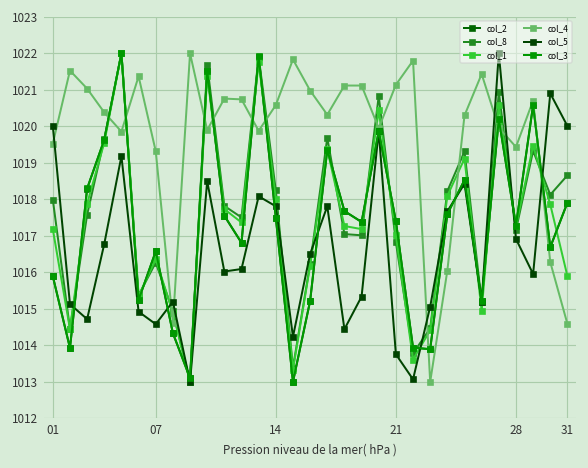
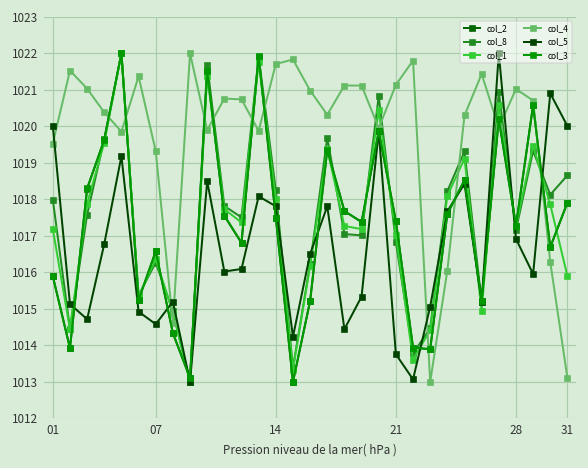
col_4, 14: 1020.6 -> 1021.7
col_4, 28: 1019.4 -> 1021.0
col_4, 31: 1014.6 -> 1013.1
